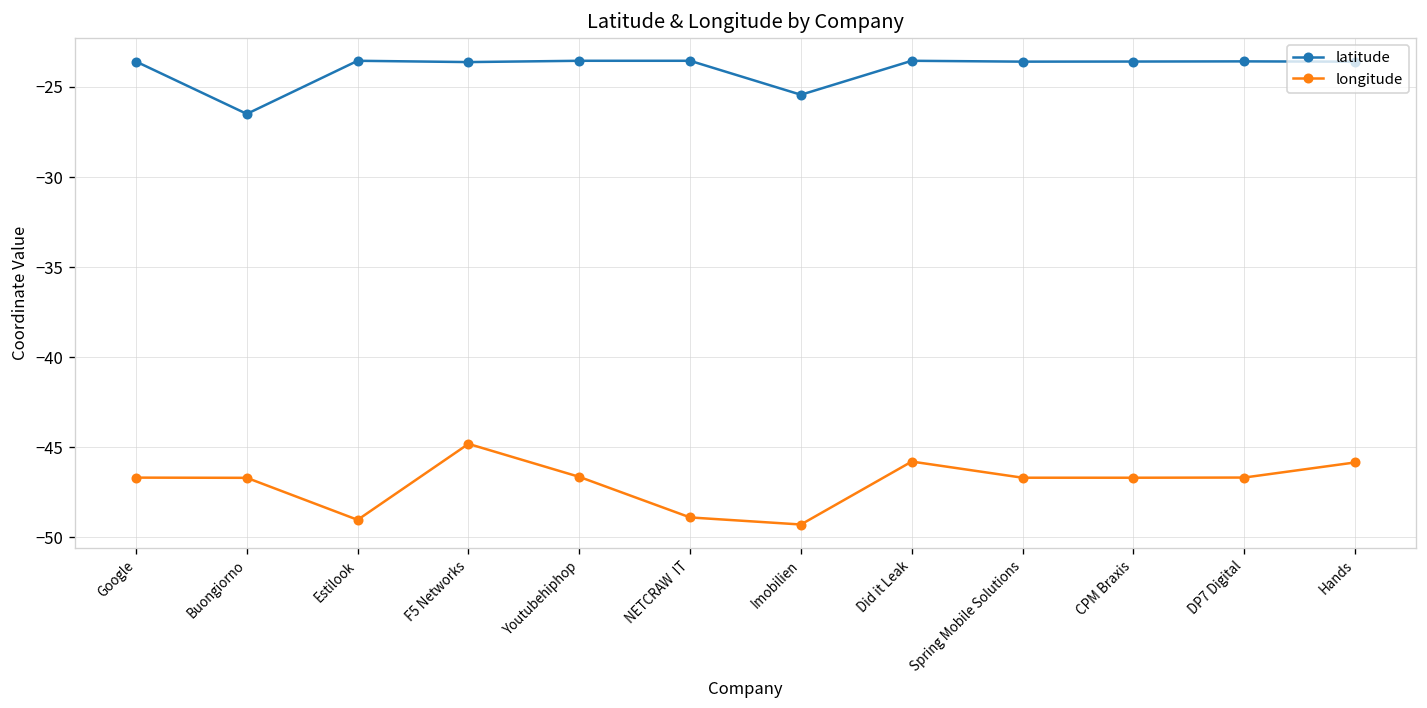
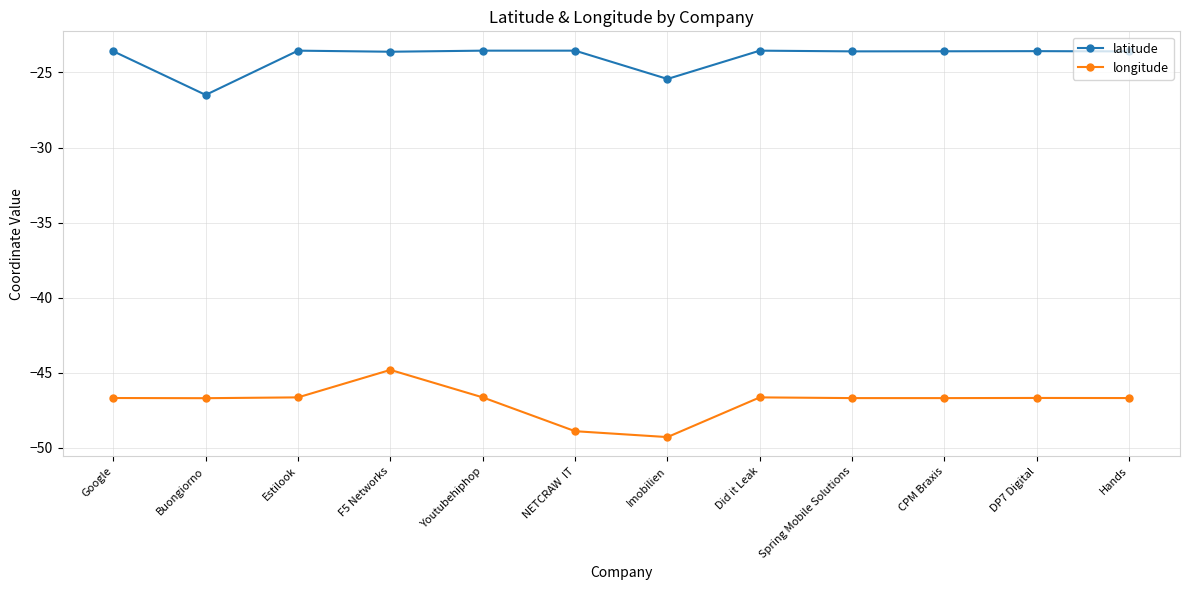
longitude, Estilook: -49.0 -> -46.6
longitude, Did it Leak: -45.8 -> -46.6
longitude, Hands: -45.8 -> -46.7
